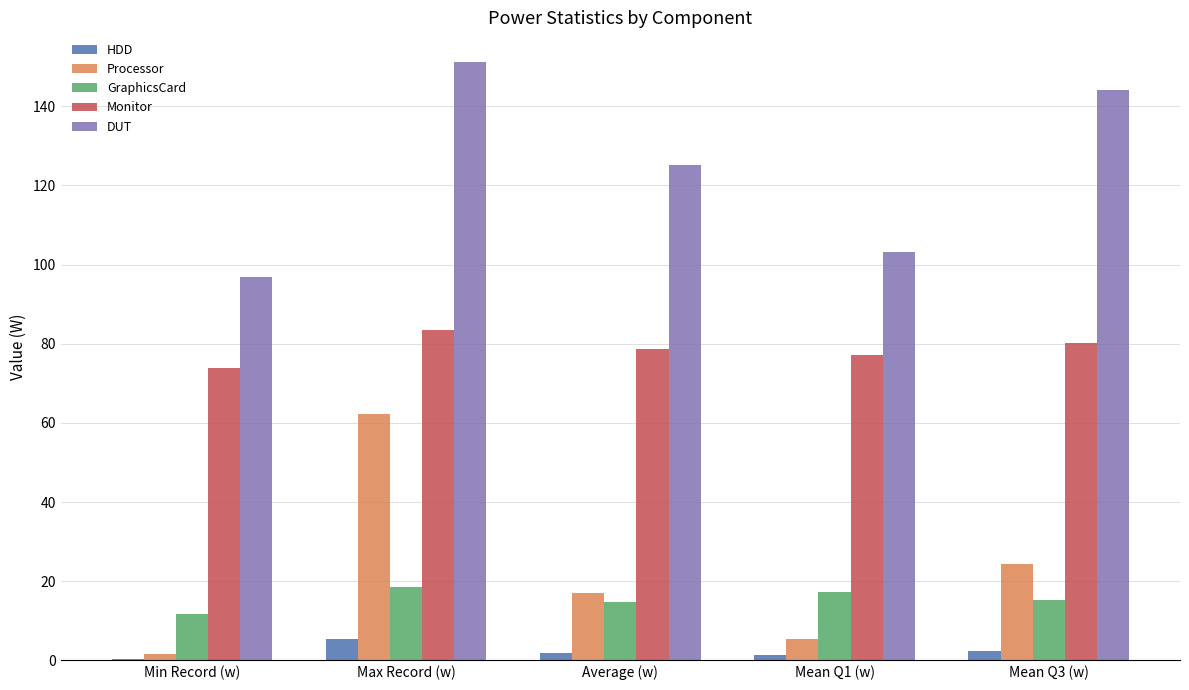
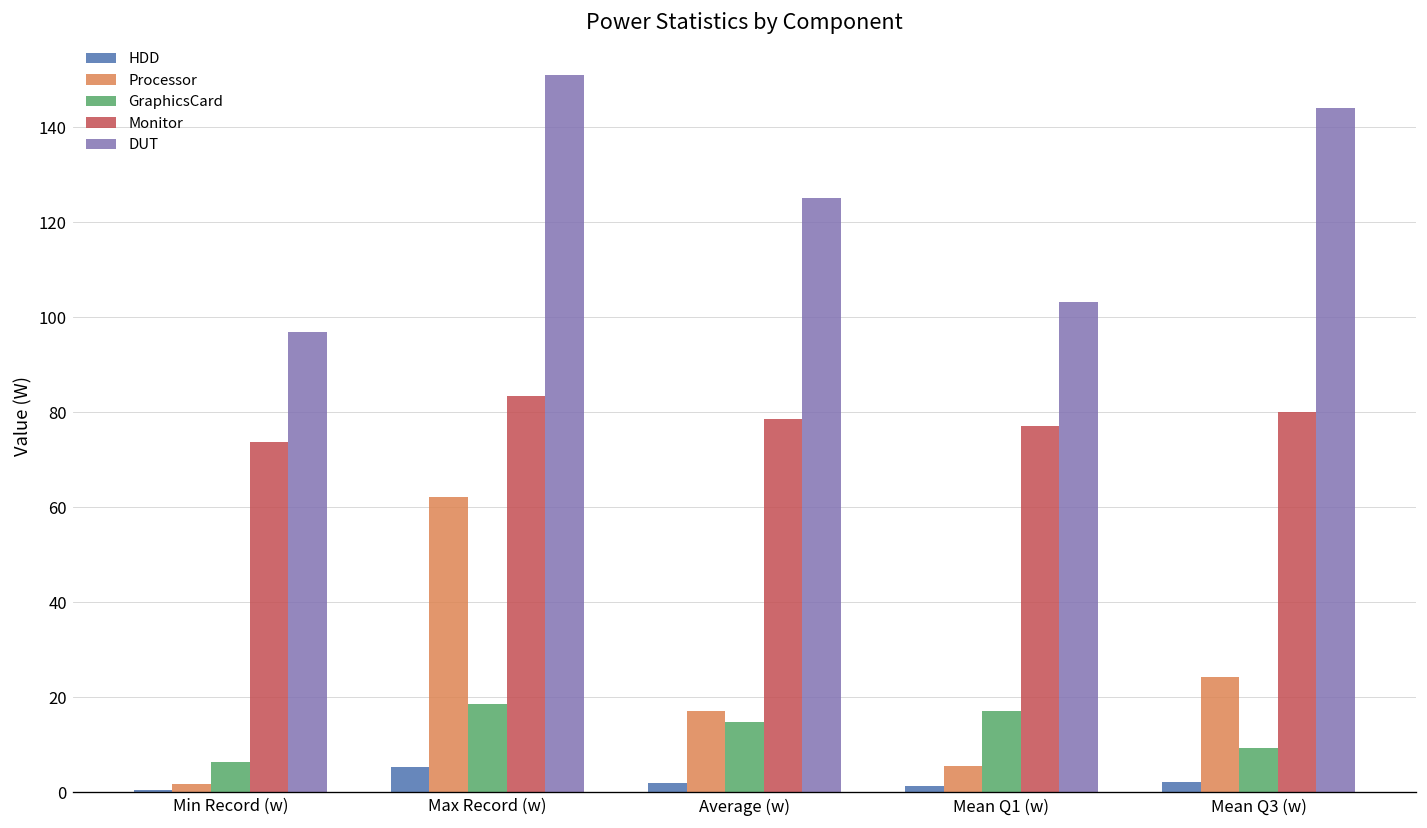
GraphicsCard, Min Record (w): 12 -> 6
GraphicsCard, Mean Q3 (w): 15 -> 9
